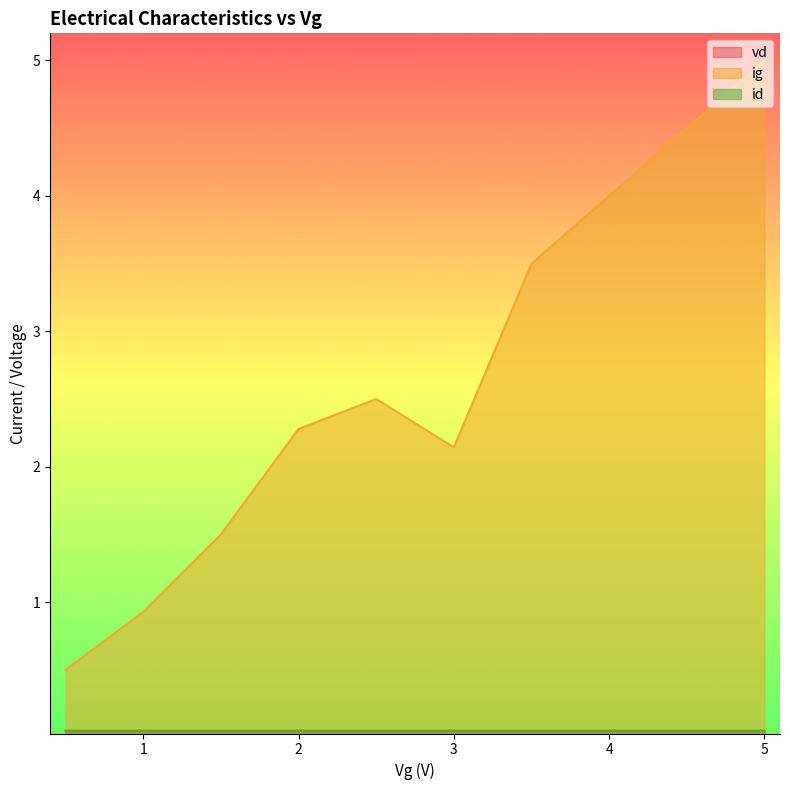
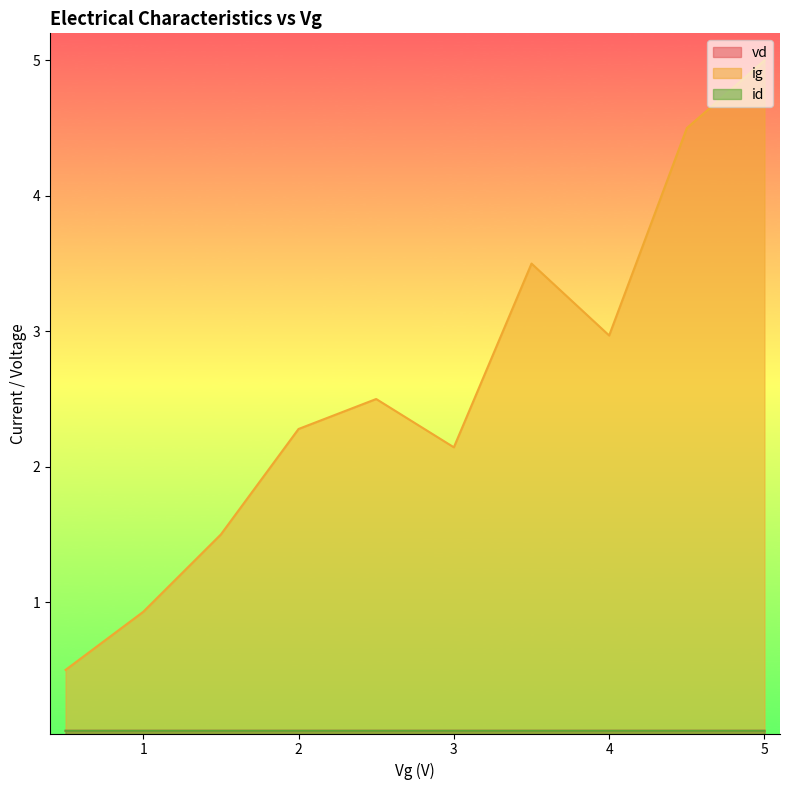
ig, 4: 4.00 -> 2.97
